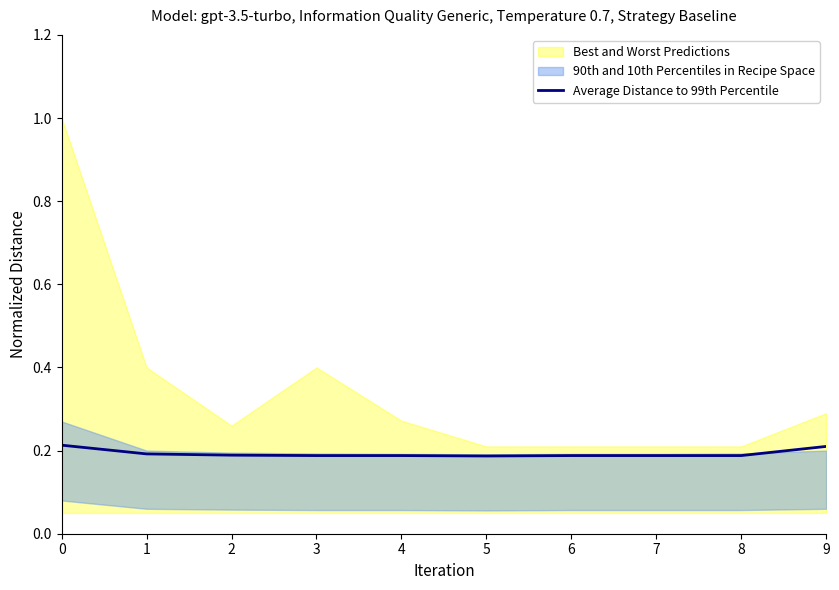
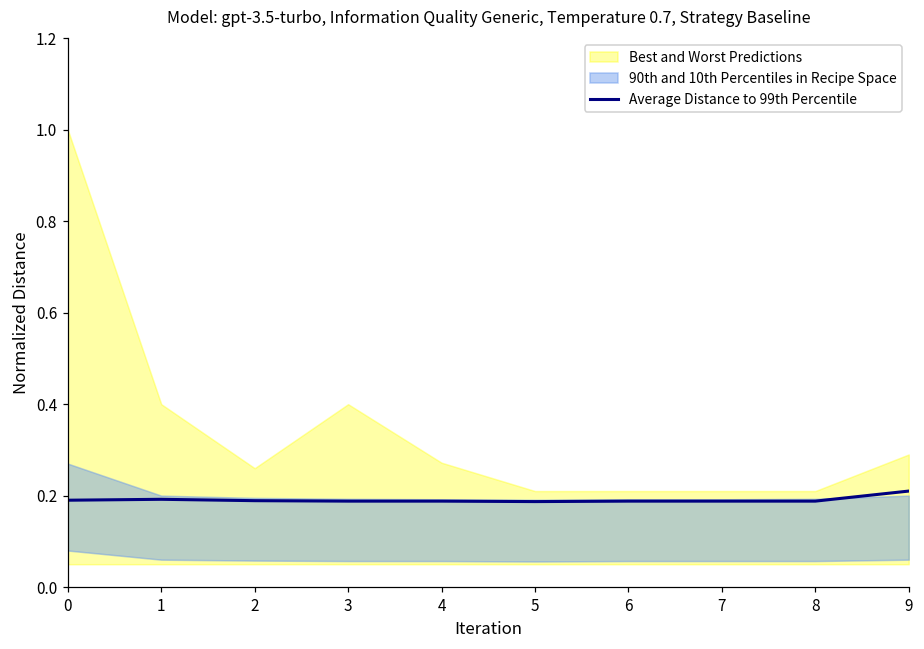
Average Distance to 99th Percentile, 0: 0.21 -> 0.19
